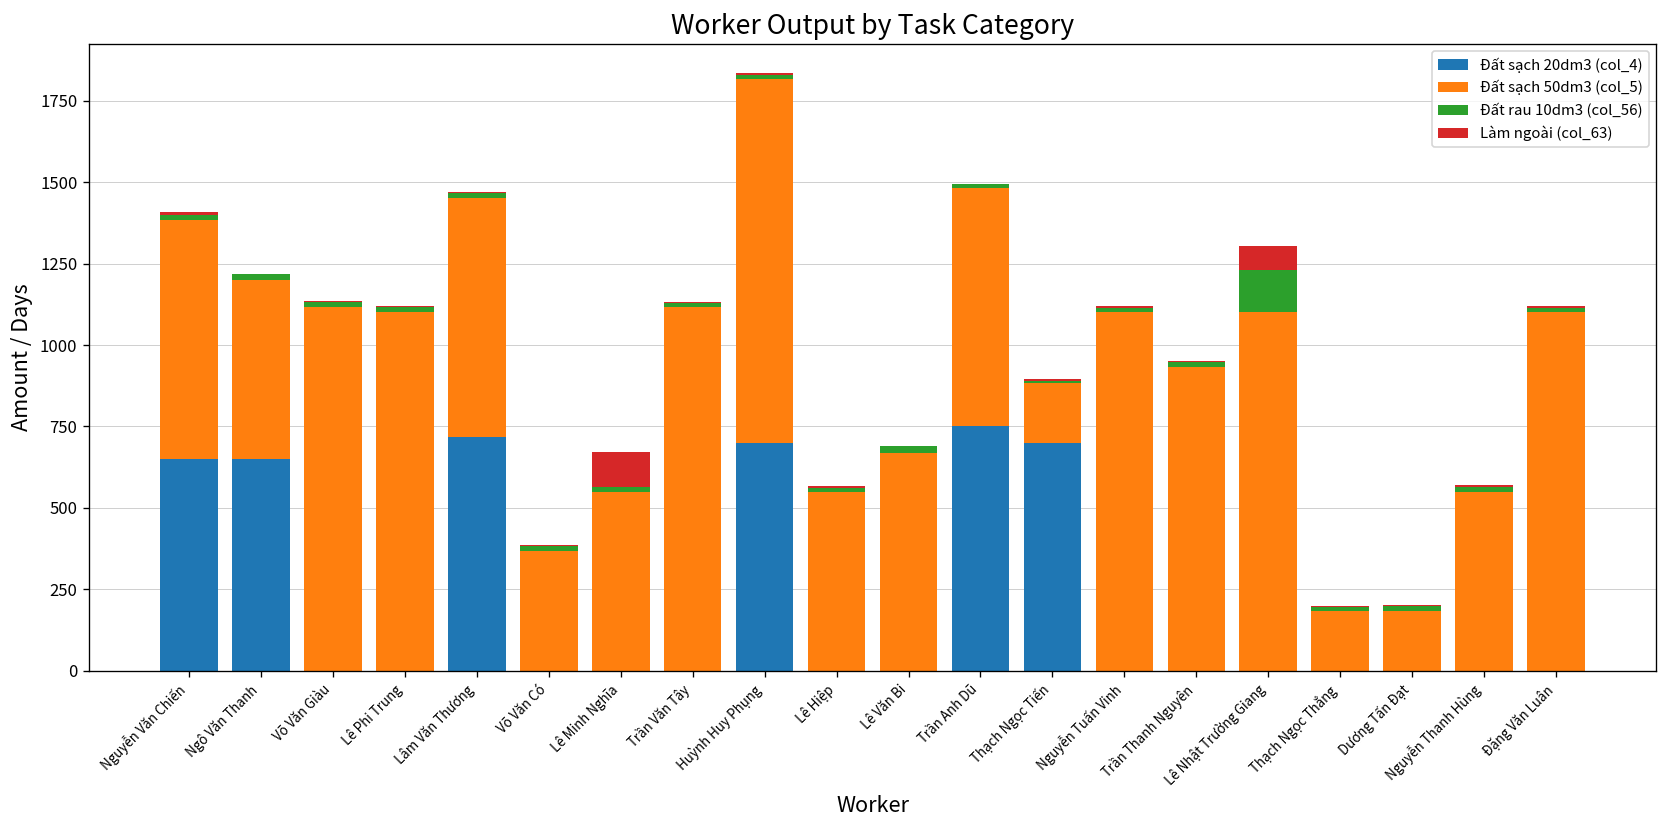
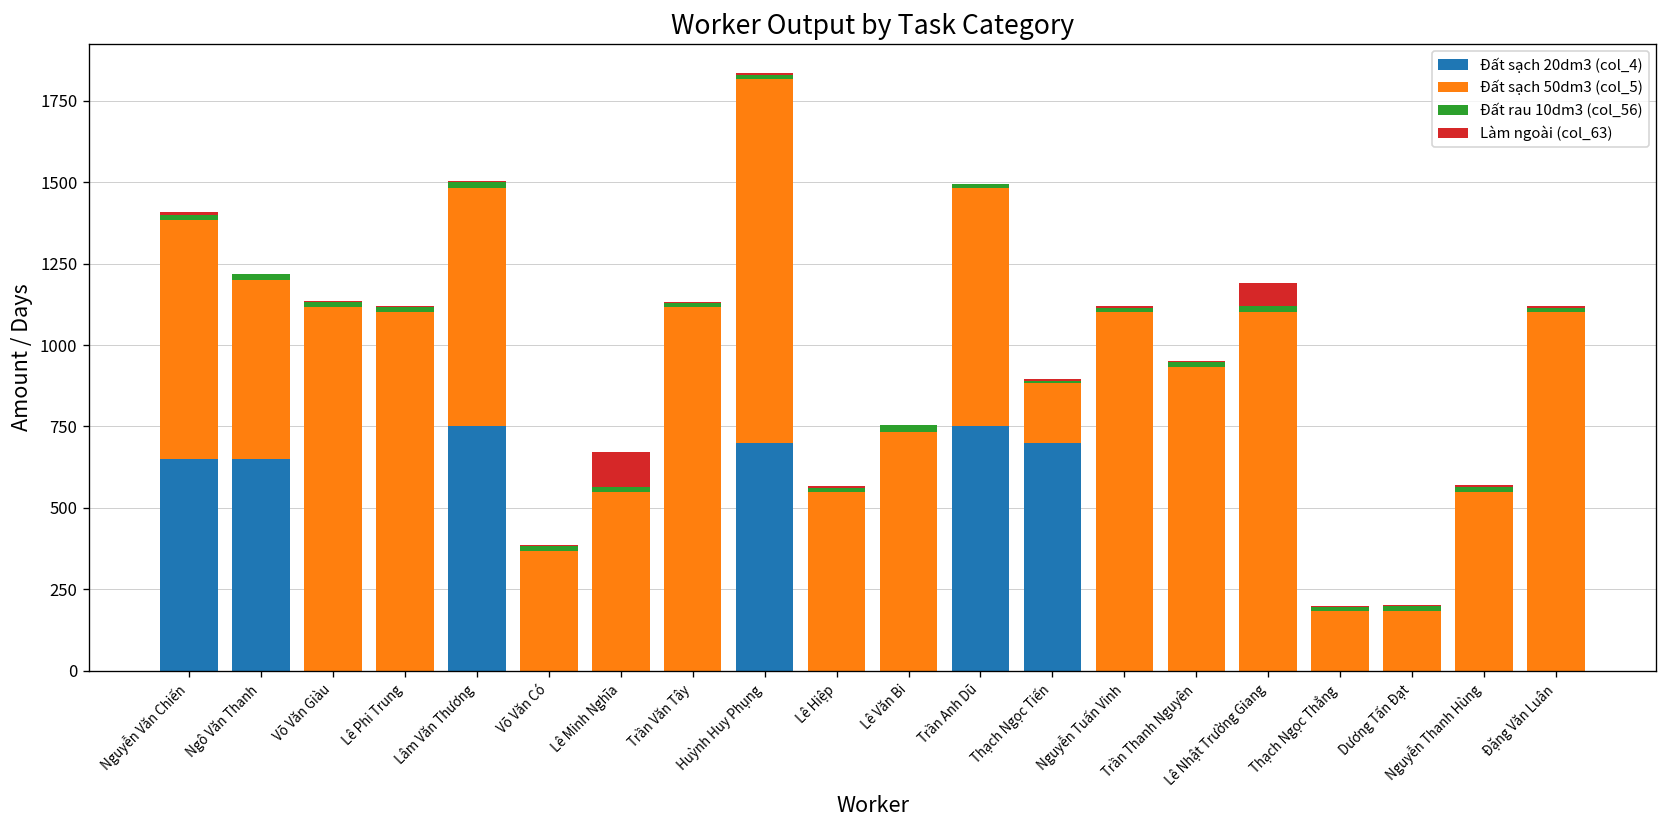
Đất sạch 20dm3 (col_4), Lâm Văn Thương: 720 -> 750
Đất sạch 50dm3 (col_5), Lê Văn Bi: 670 -> 730
Đất rau 10dm3 (col_56), Lê Nhật Trường Giang: 130 -> 20
